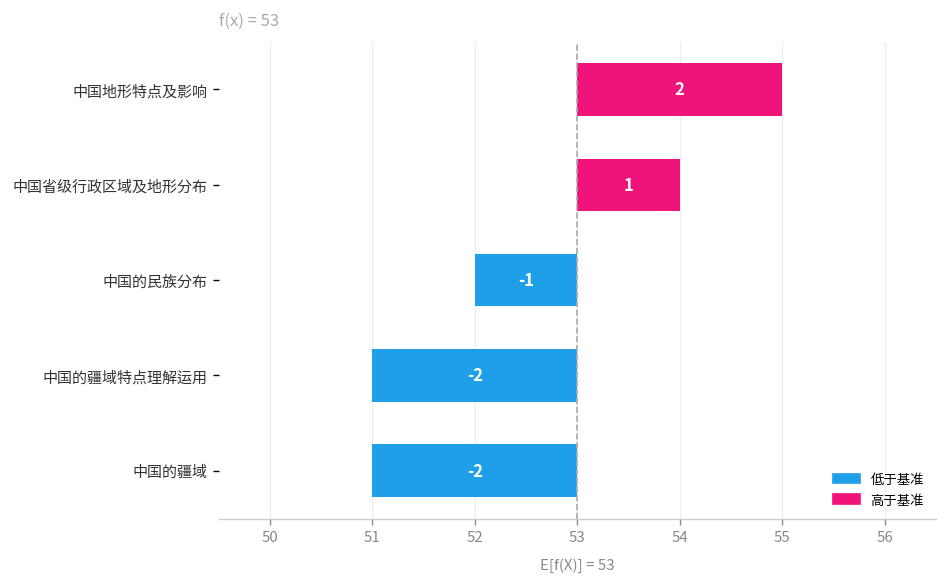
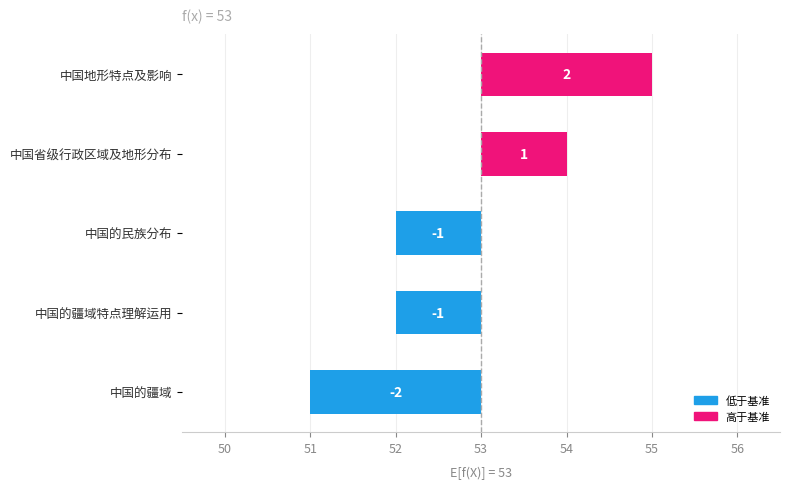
中国的疆域特点理解运用: -2 -> -1
